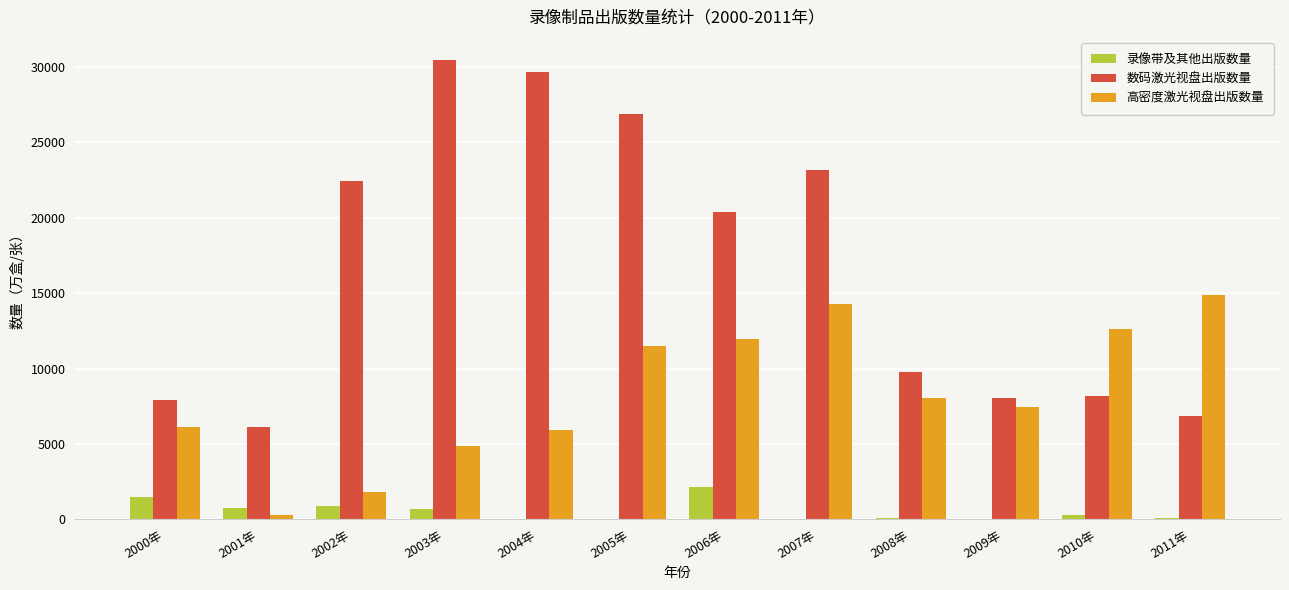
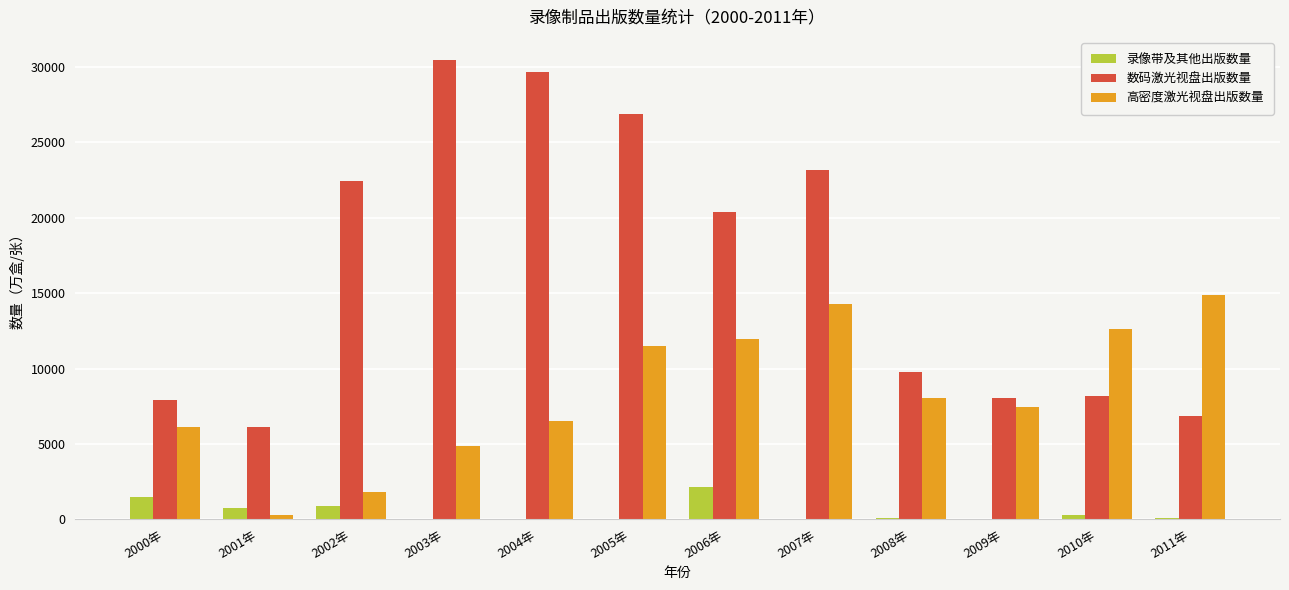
录像带及其他出版数量, 2003年: 600 -> 0
高密度激光视盘出版数量, 2004年: 5900 -> 6500
